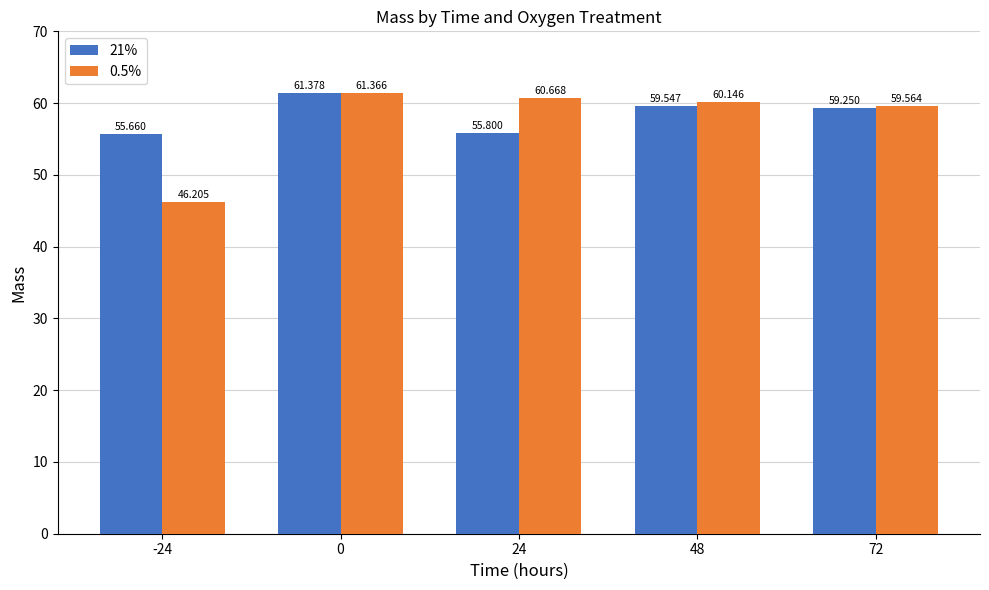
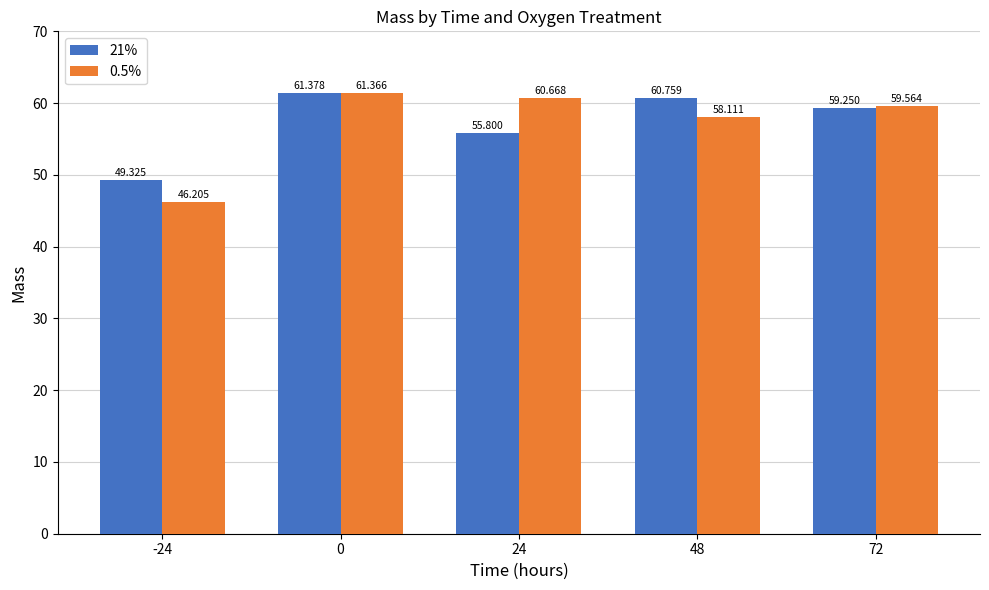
21%, -24: 55.660 -> 49.325
21%, 48: 59.547 -> 60.759
0.5%, 48: 60.146 -> 58.111
